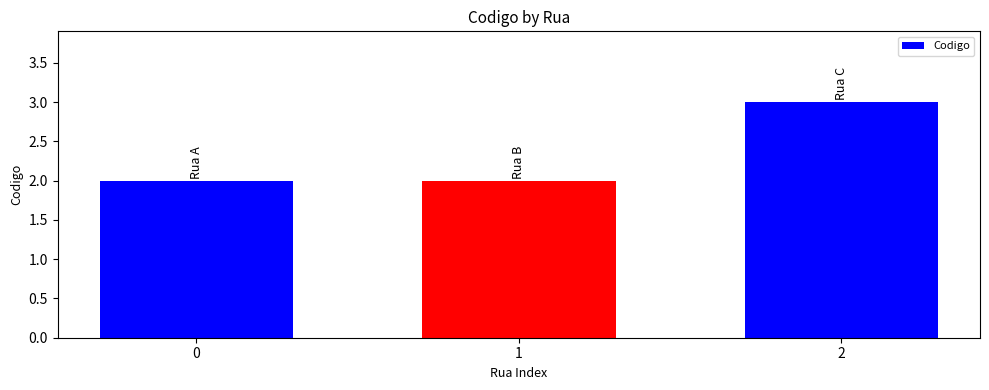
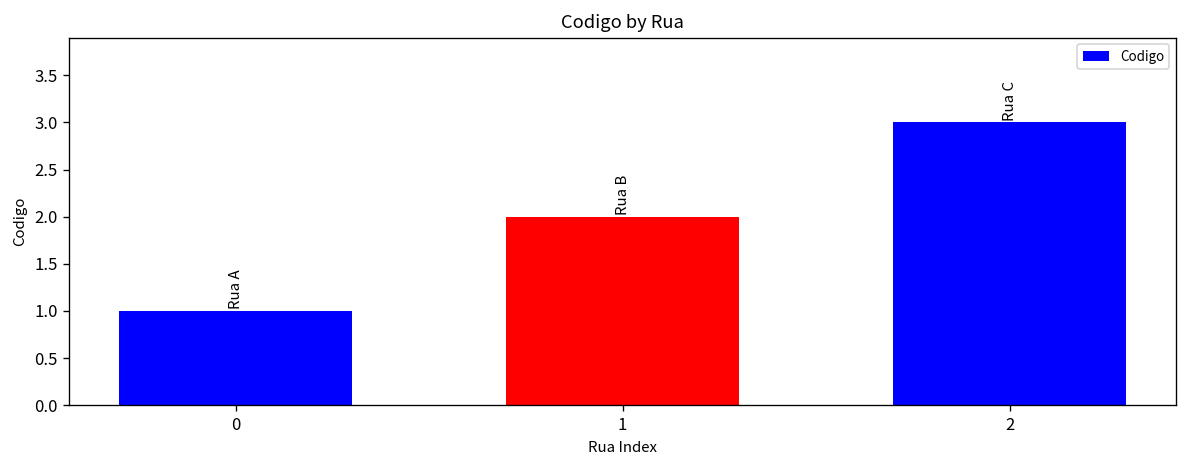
0: 2 -> 1
